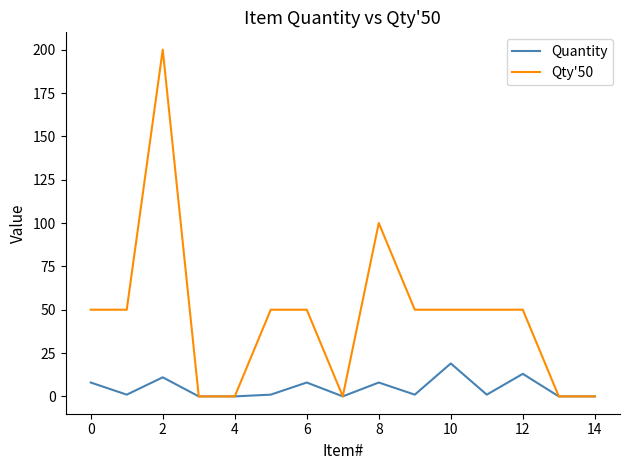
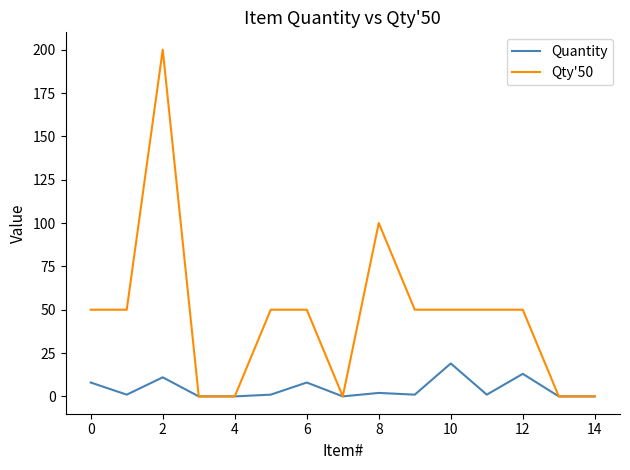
Quantity, 8: 8 -> 2
